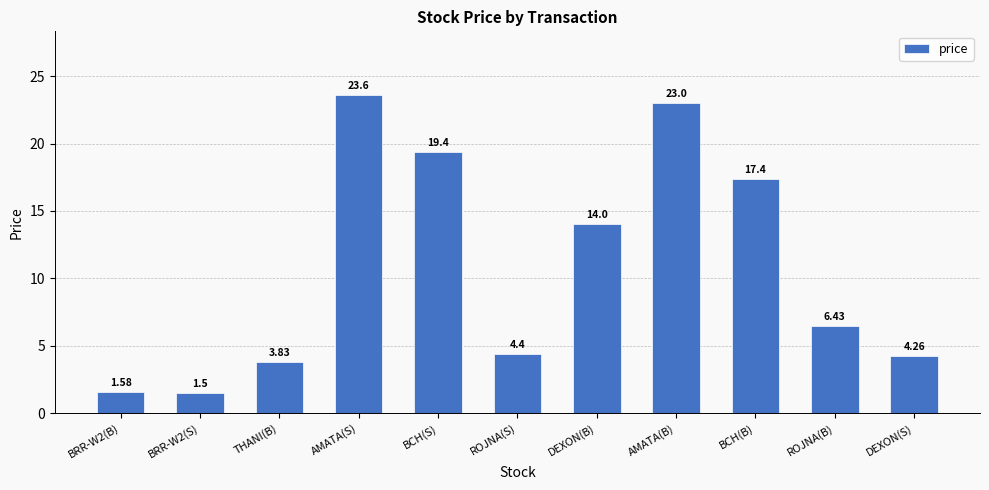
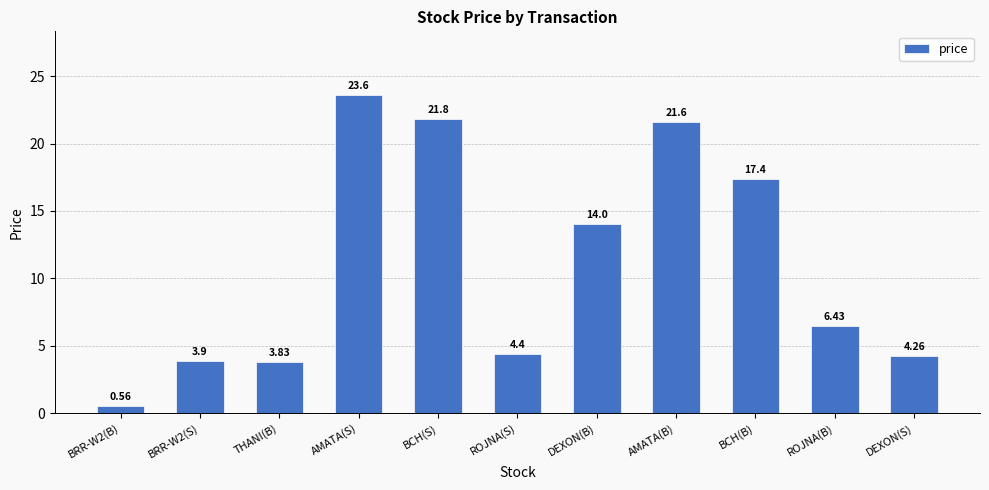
BRR-W2(B): 1.58 -> 0.56
BRR-W2(S): 1.5 -> 3.9
BCH(S): 19.4 -> 21.8
AMATA(B): 23.0 -> 21.6
